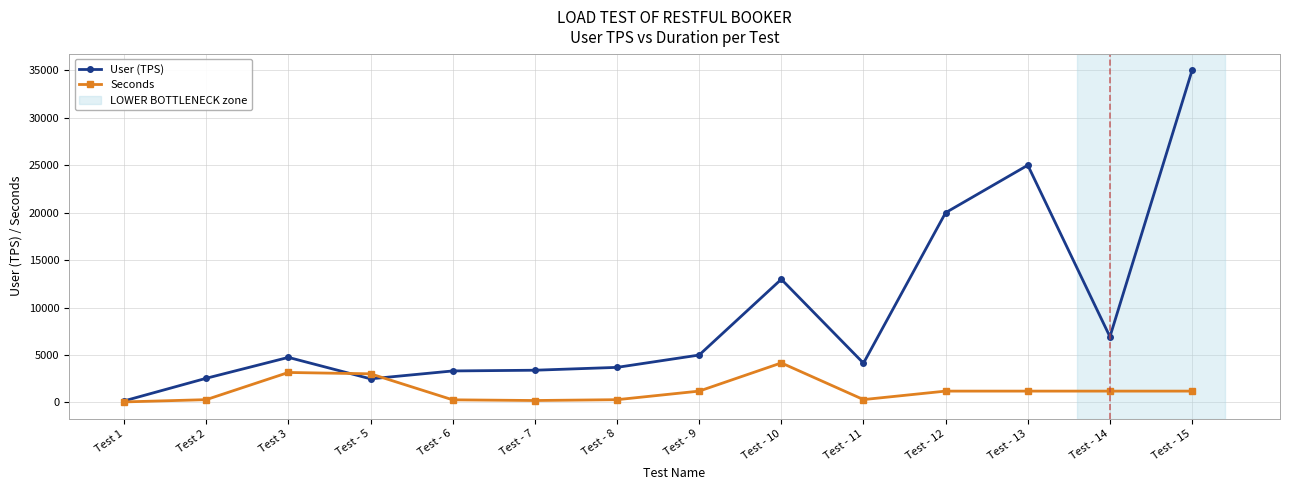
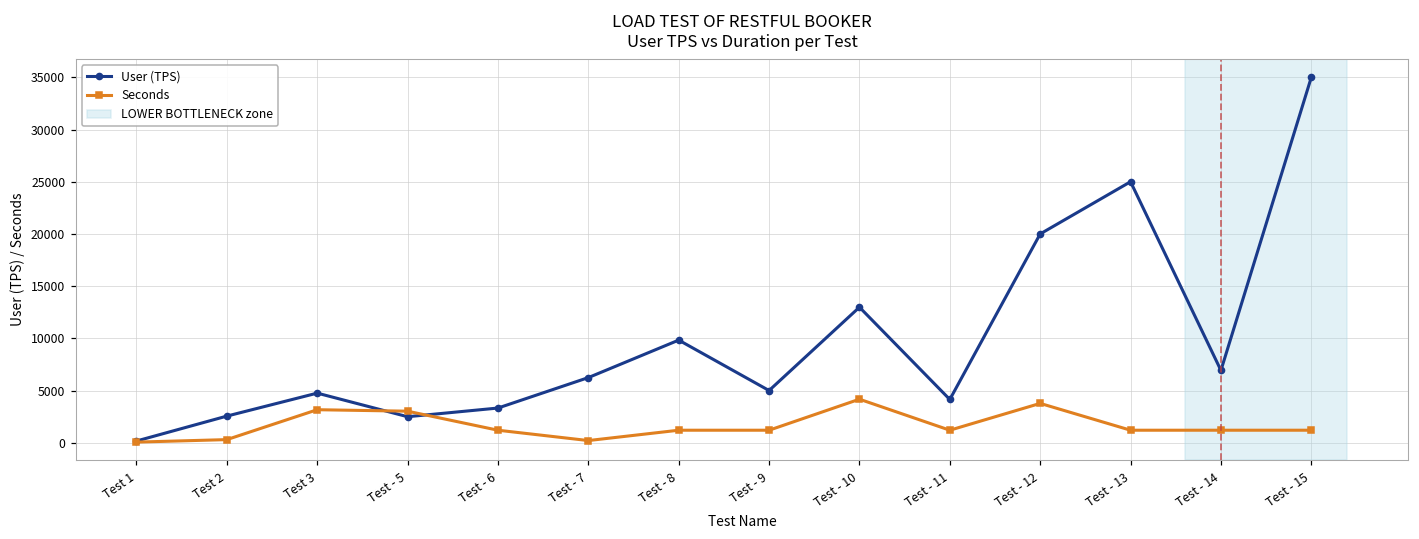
Seconds, Test - 6: 0 -> 1000
User (TPS), Test - 7: 3000 -> 6000
User (TPS), Test - 8: 4000 -> 10000
Seconds, Test - 8: 0 -> 1000
Seconds, Test - 11: 0 -> 1000
Seconds, Test - 12: 1000 -> 4000
